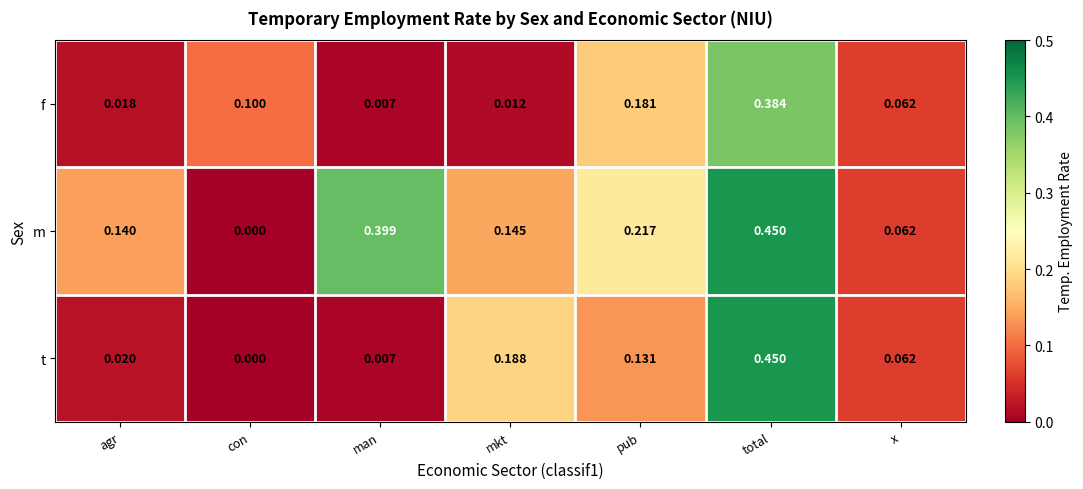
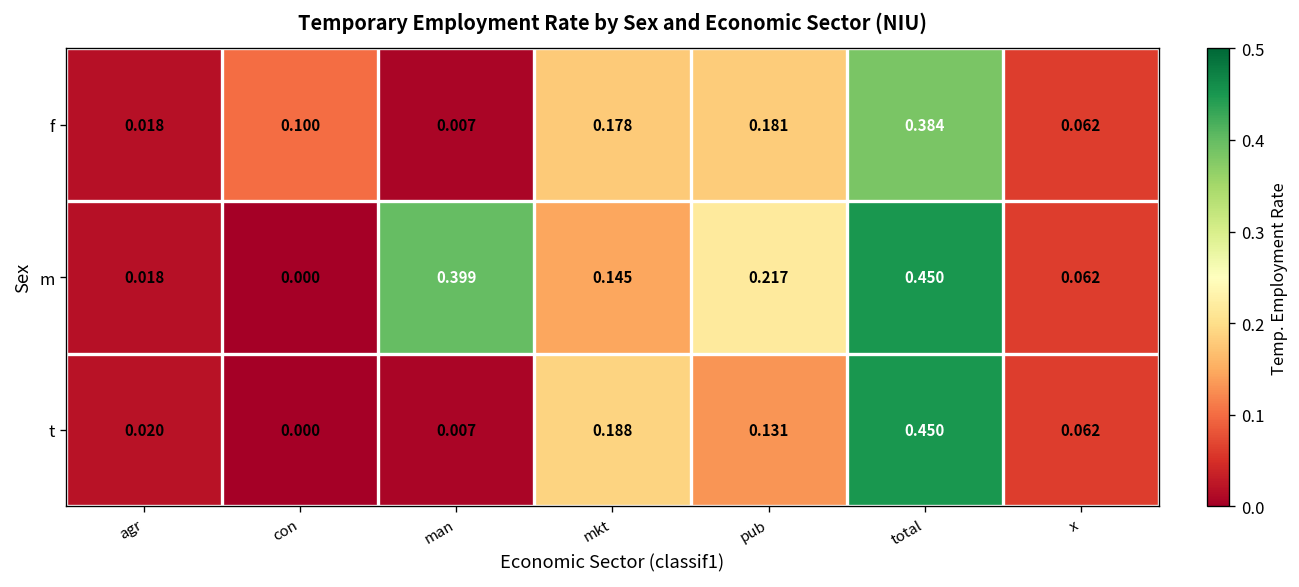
f, mkt: 0.012 -> 0.178
m, agr: 0.140 -> 0.018
